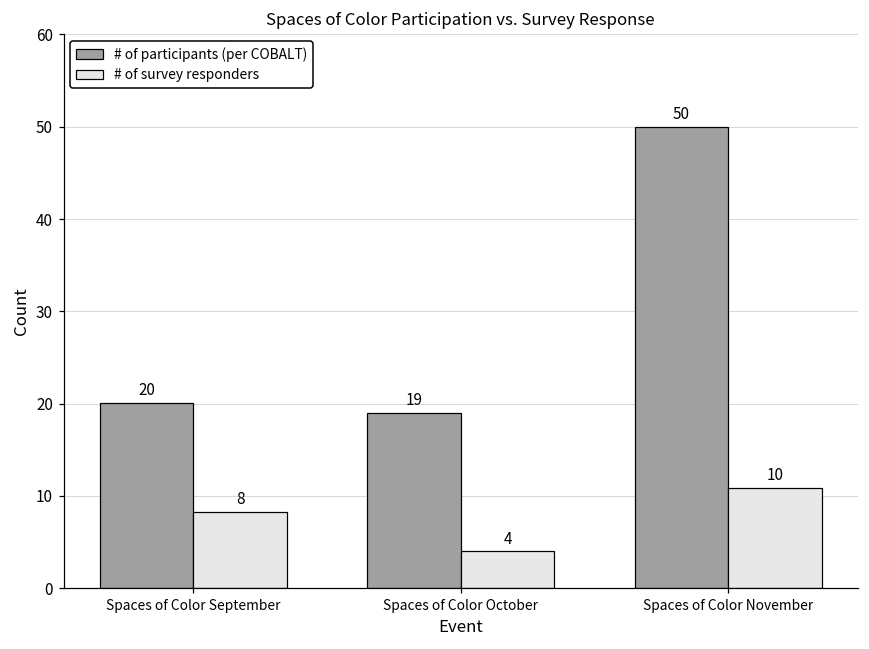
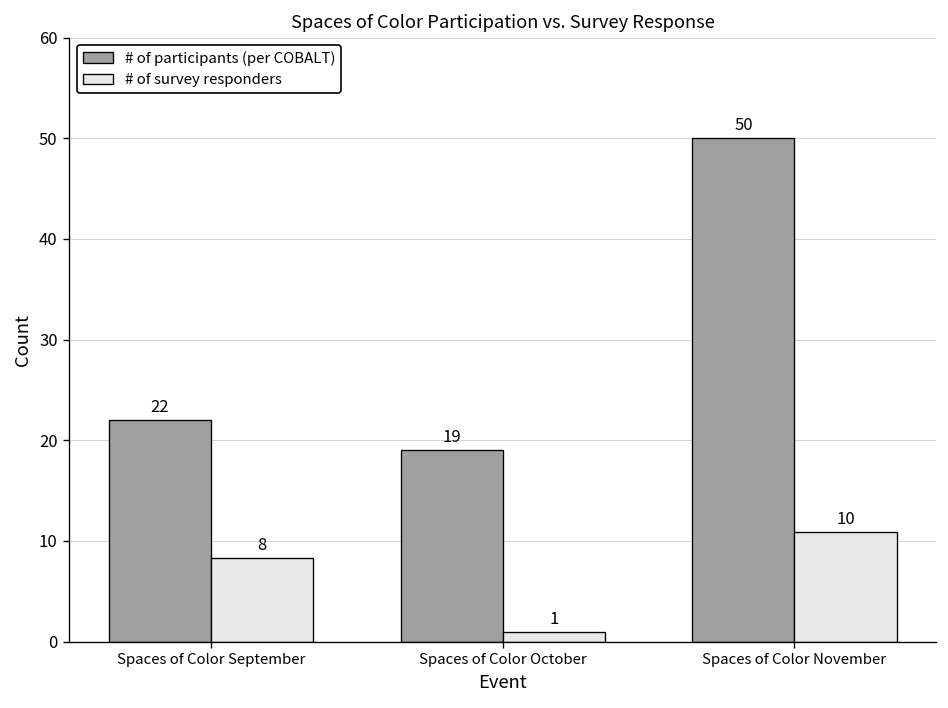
# of participants (per COBALT), Spaces of Color September: 20 -> 22
# of survey responders, Spaces of Color October: 4 -> 1
